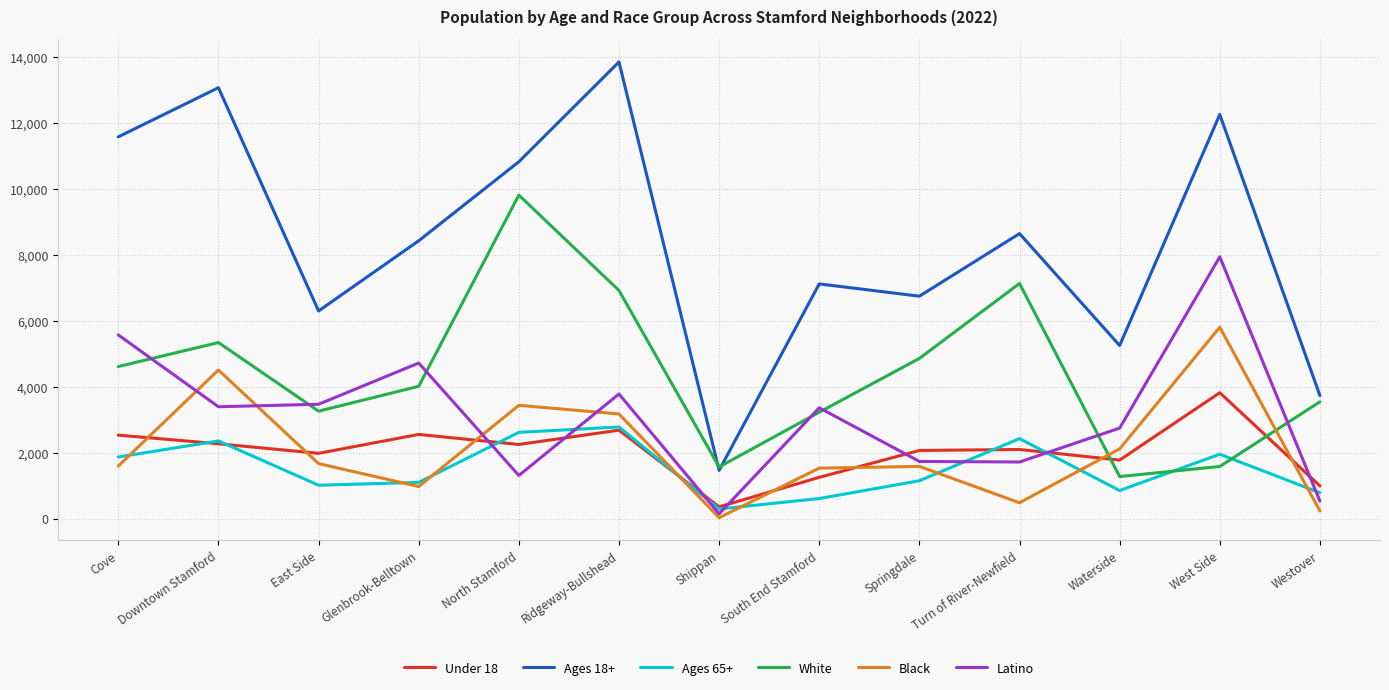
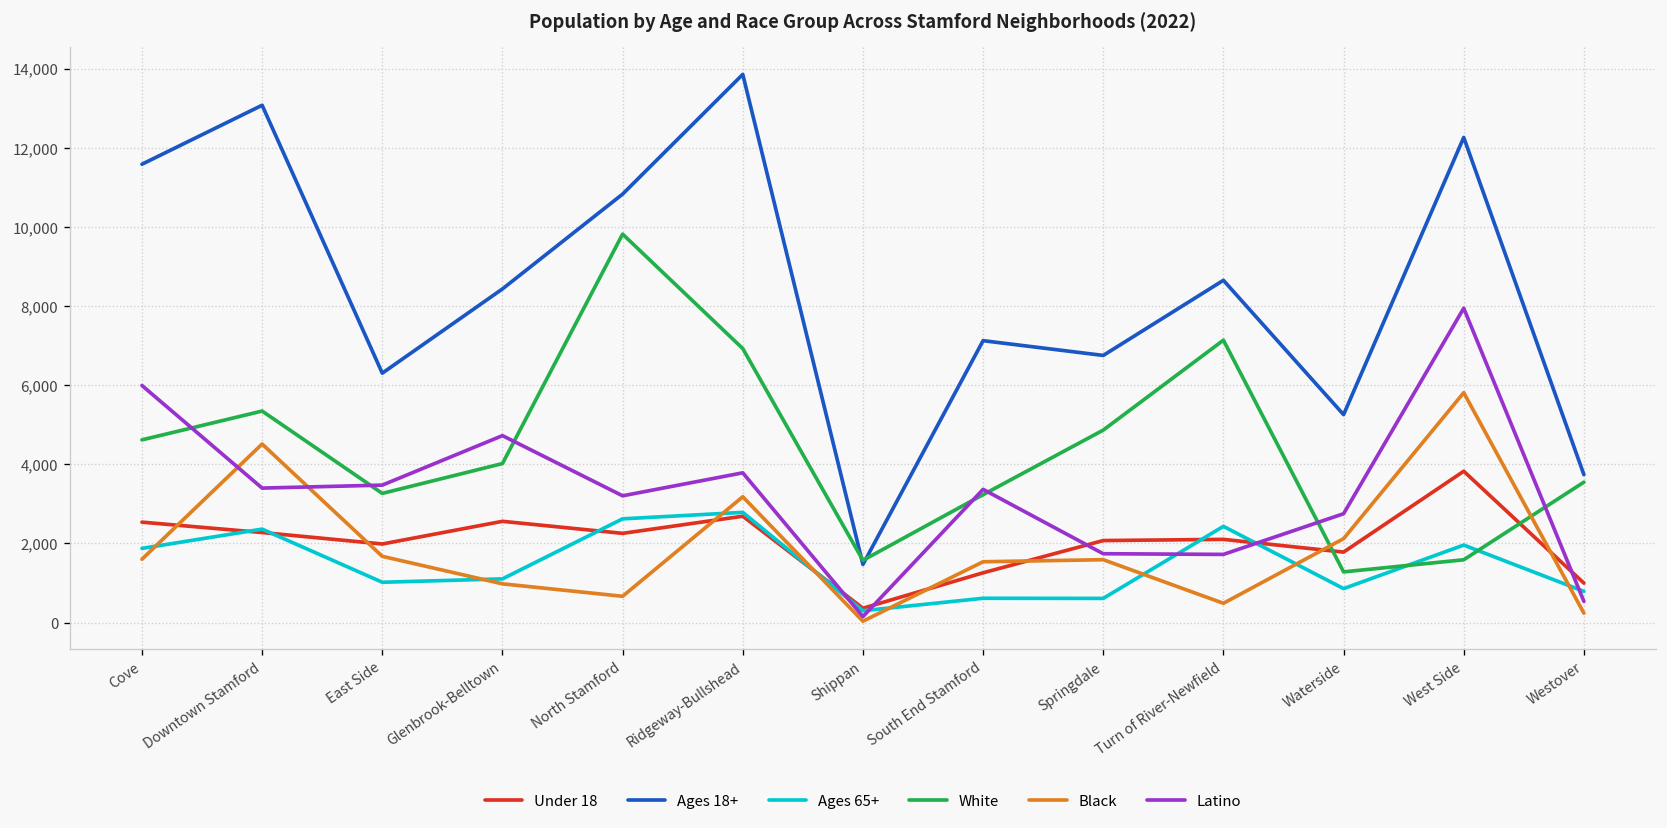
Latino, Cove: 5,600 -> 6,000
Black, North Stamford: 3,400 -> 700
Latino, North Stamford: 1,300 -> 3,200
Ages 65+, Springdale: 1,200 -> 600
